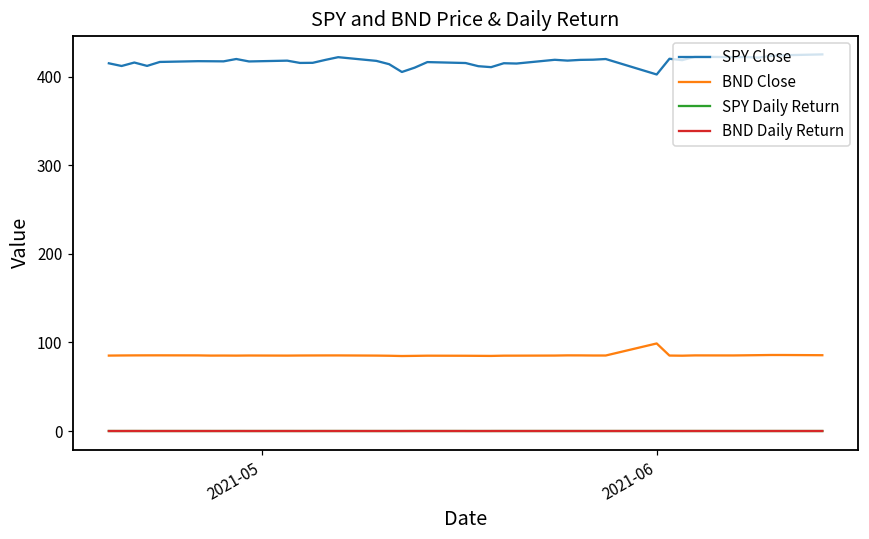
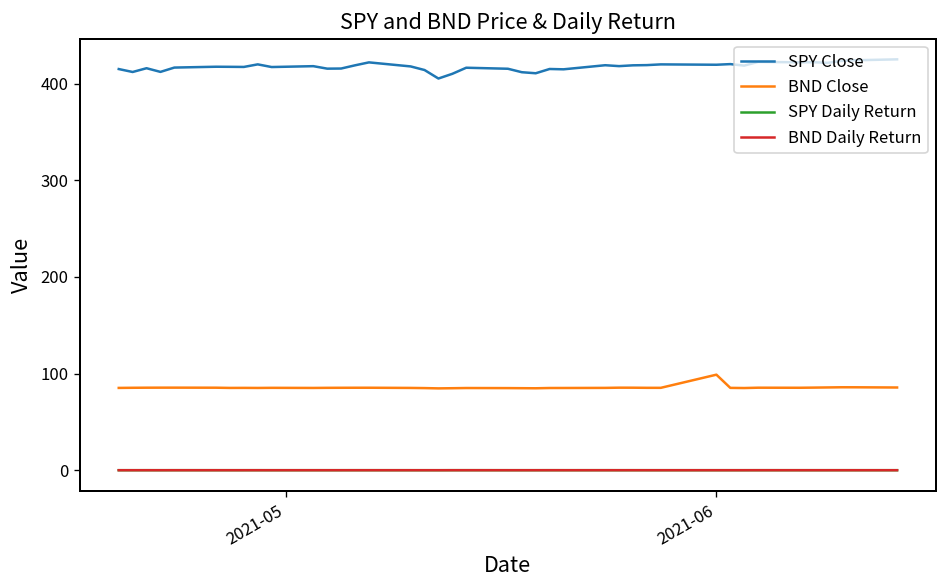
SPY Close, 2021-06: 400 -> 420
